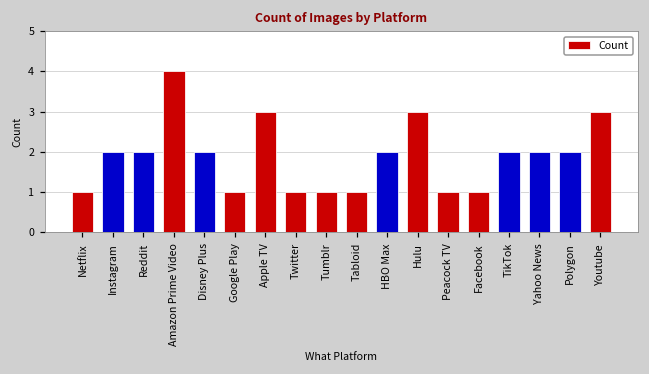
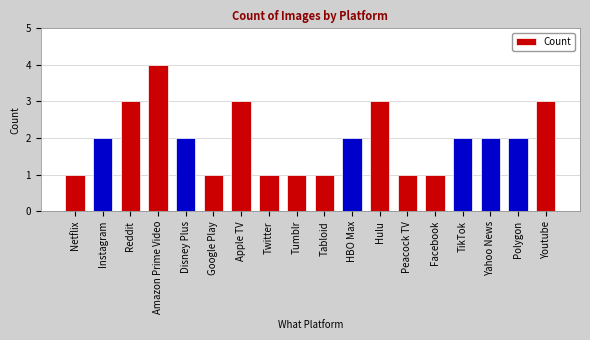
Reddit: 2 -> 3
